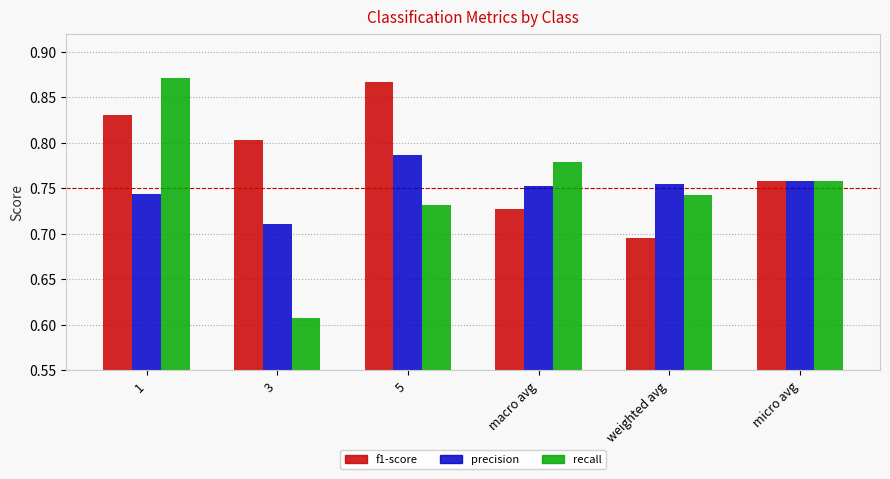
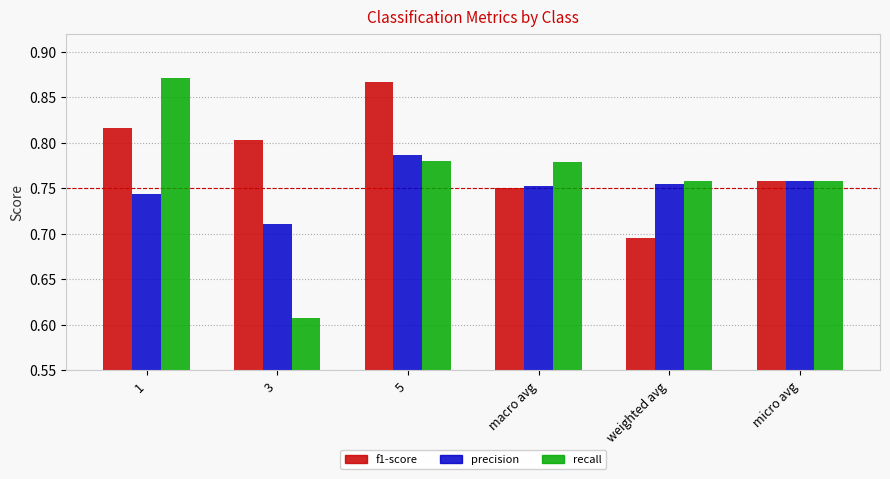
f1-score, 1: 0.83 -> 0.82
recall, 5: 0.73 -> 0.78
f1-score, macro avg: 0.73 -> 0.75
recall, weighted avg: 0.74 -> 0.76
